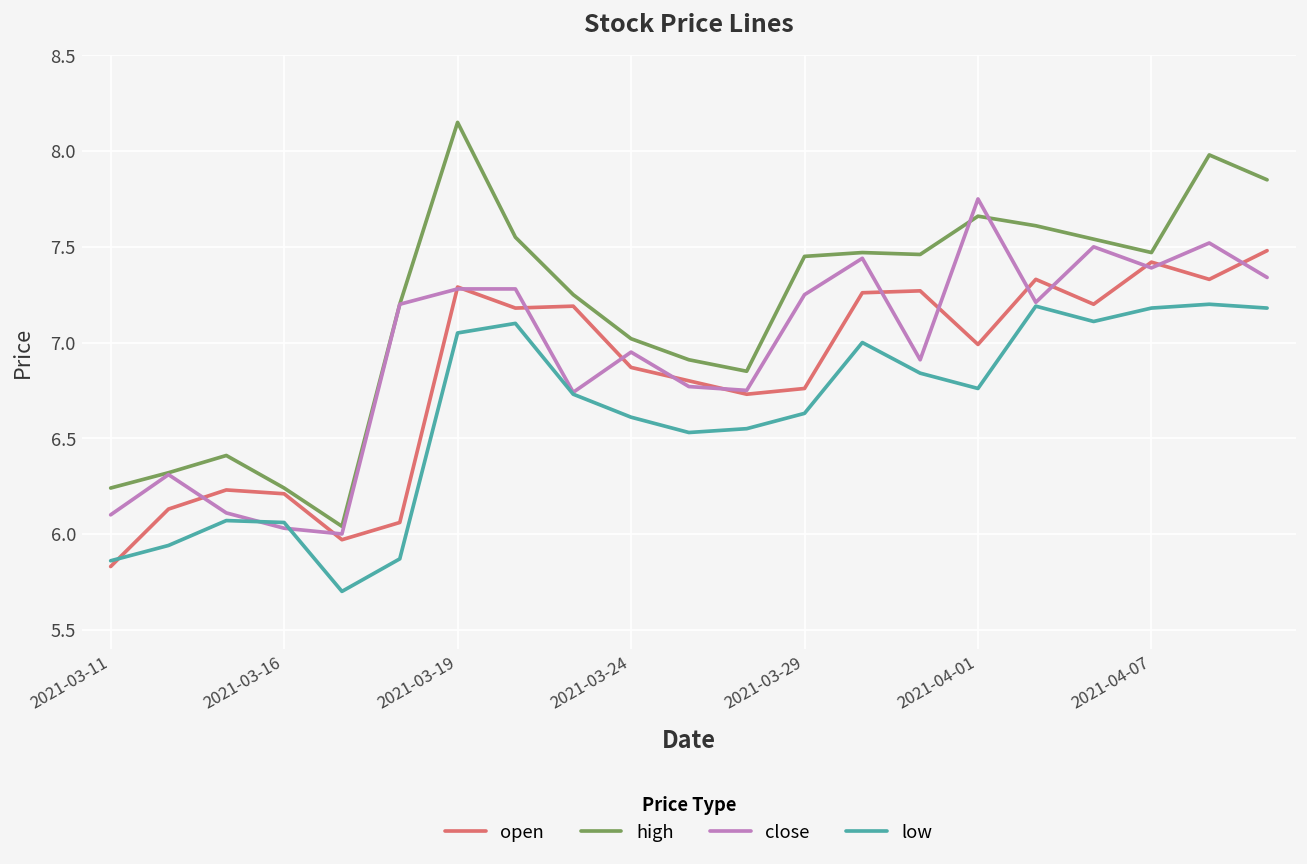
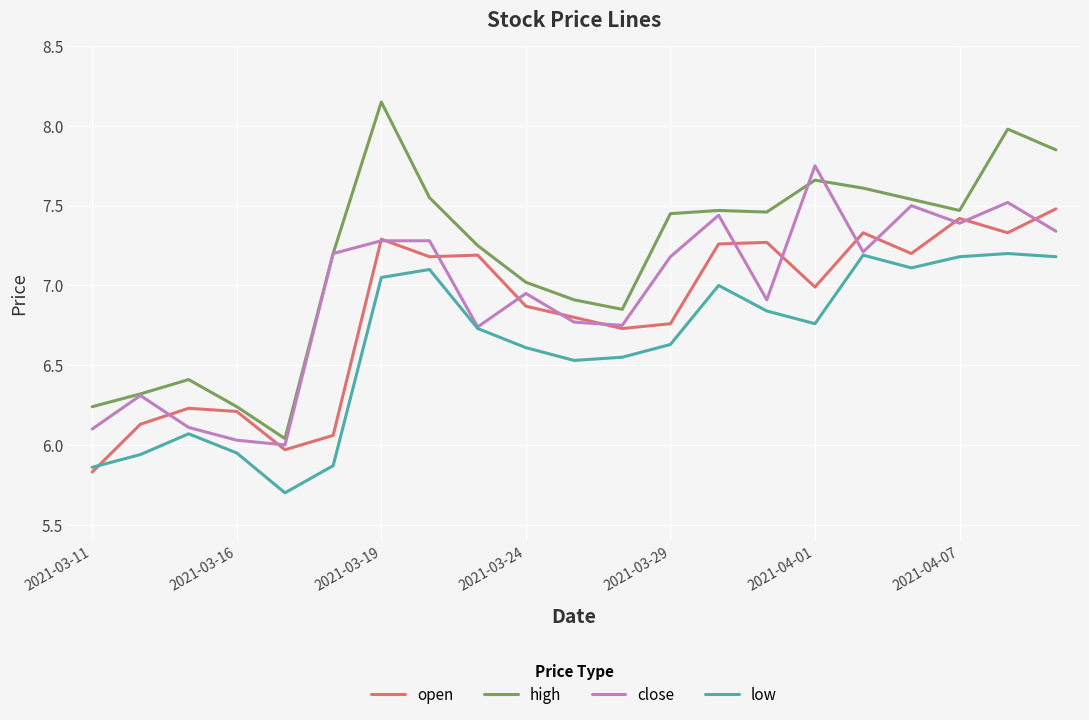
low, 2021-03-16: 6.06 -> 5.95
close, 2021-03-29: 7.25 -> 7.18
